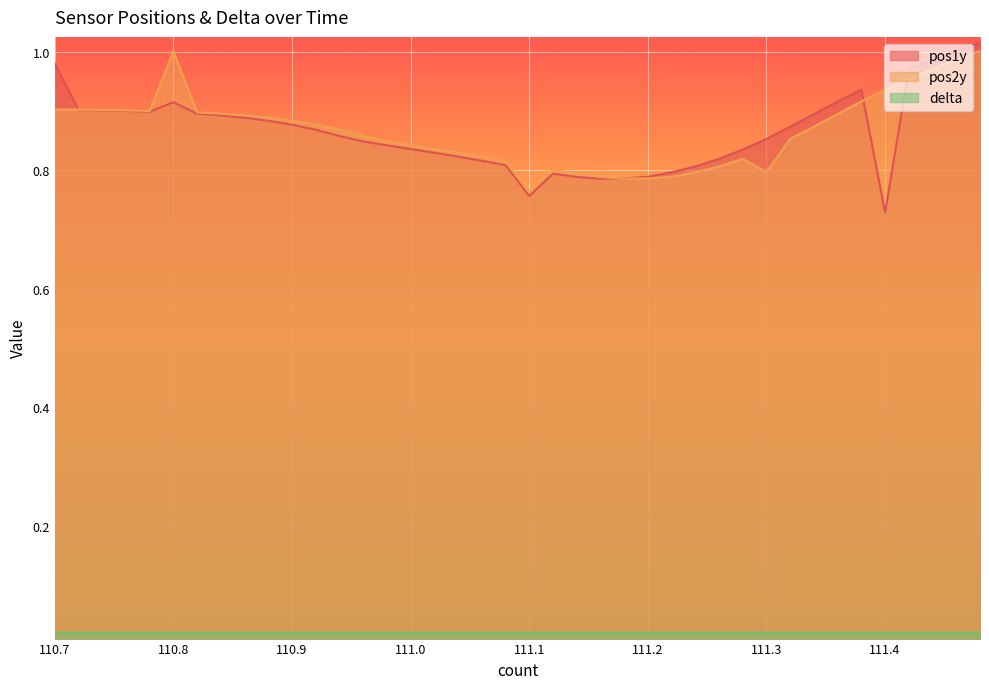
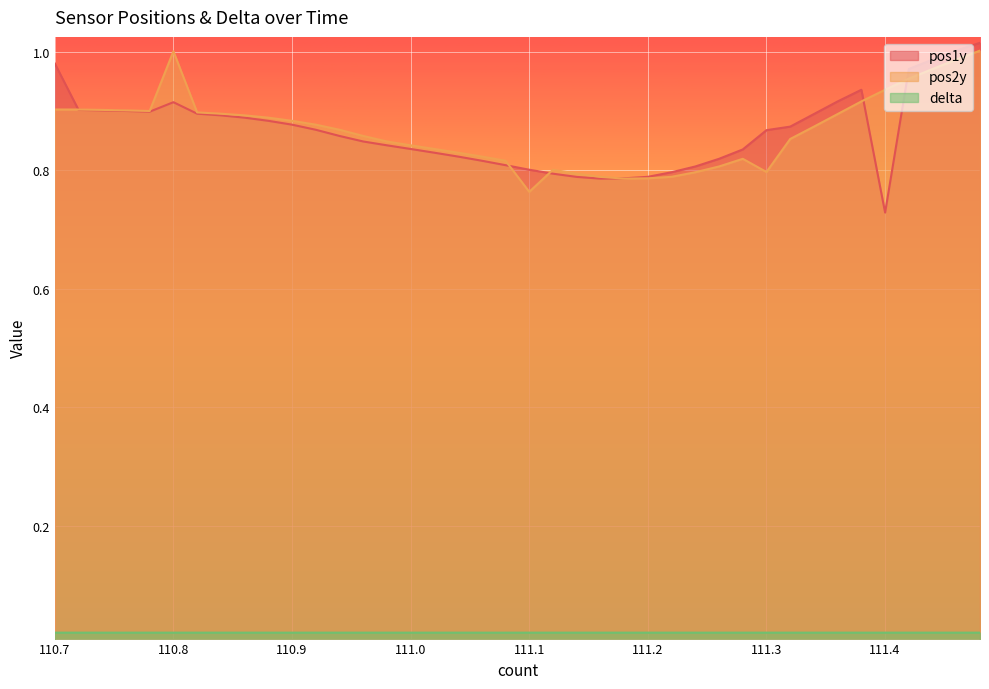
pos1y, 111.1: 0.76 -> 0.80
pos1y, 111.3: 0.85 -> 0.87
